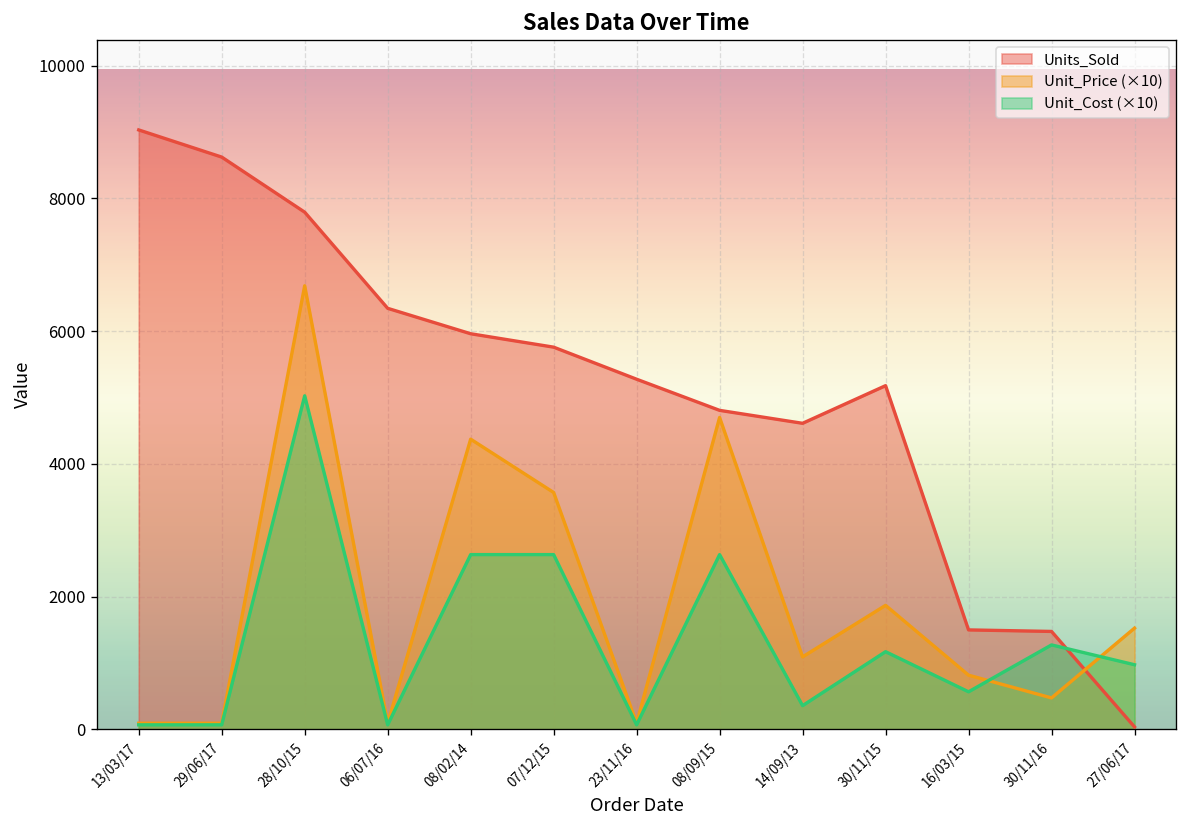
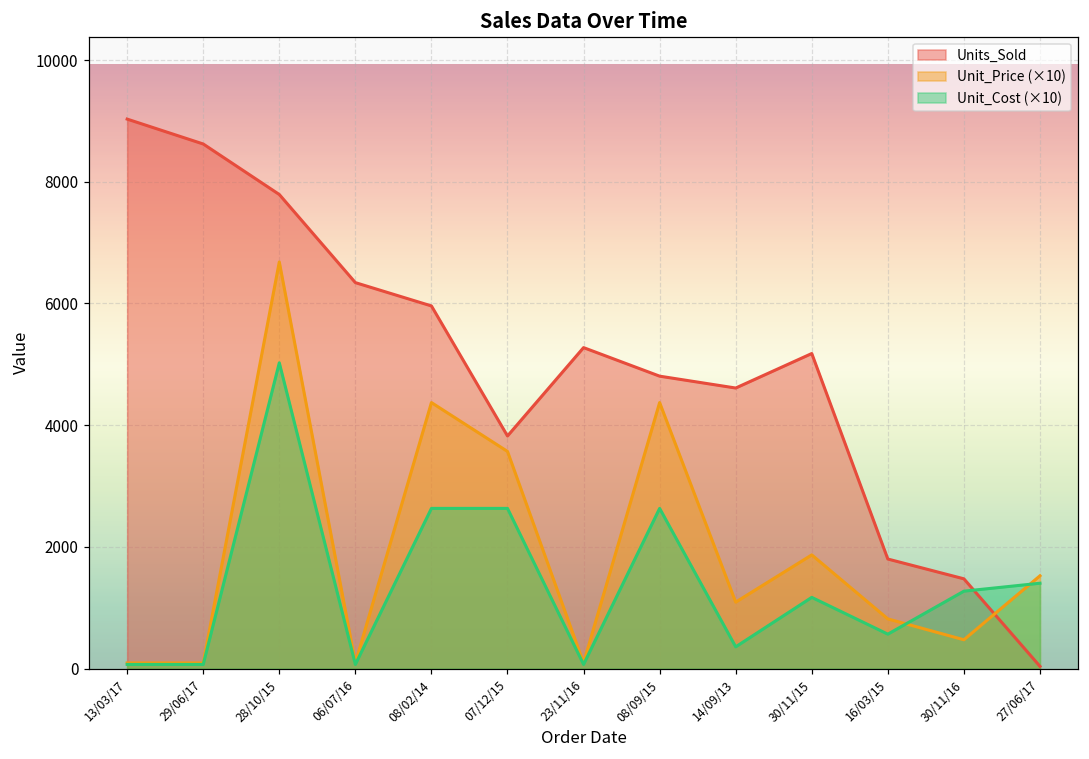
Units_Sold, 07/12/15: 5800 -> 3800
Unit_Price (×10), 08/09/15: 4700 -> 4400
Units_Sold, 16/03/15: 1500 -> 1800
Unit_Cost (×10), 27/06/17: 1000 -> 1400
